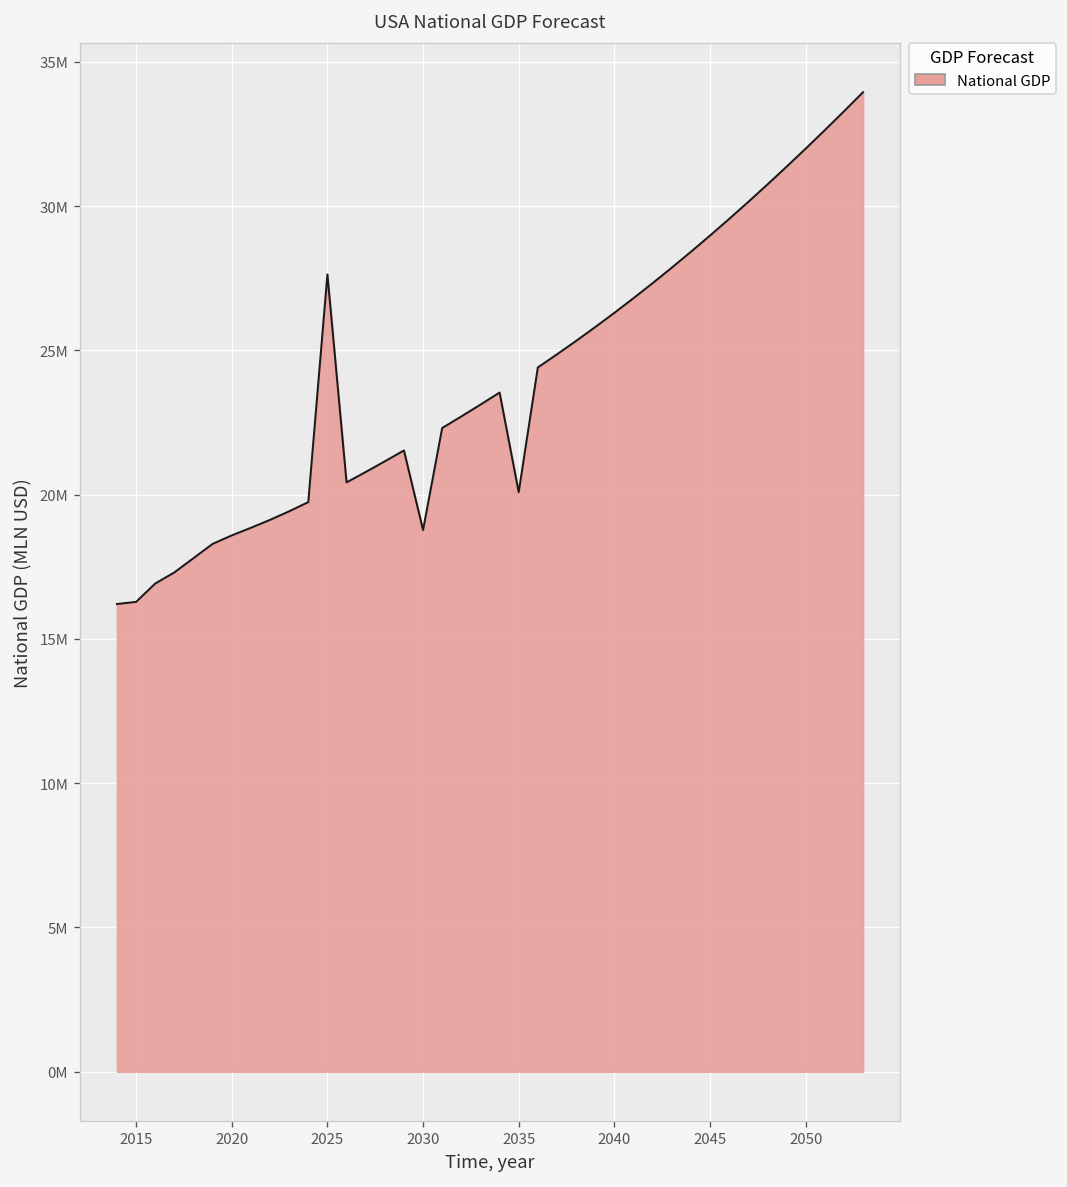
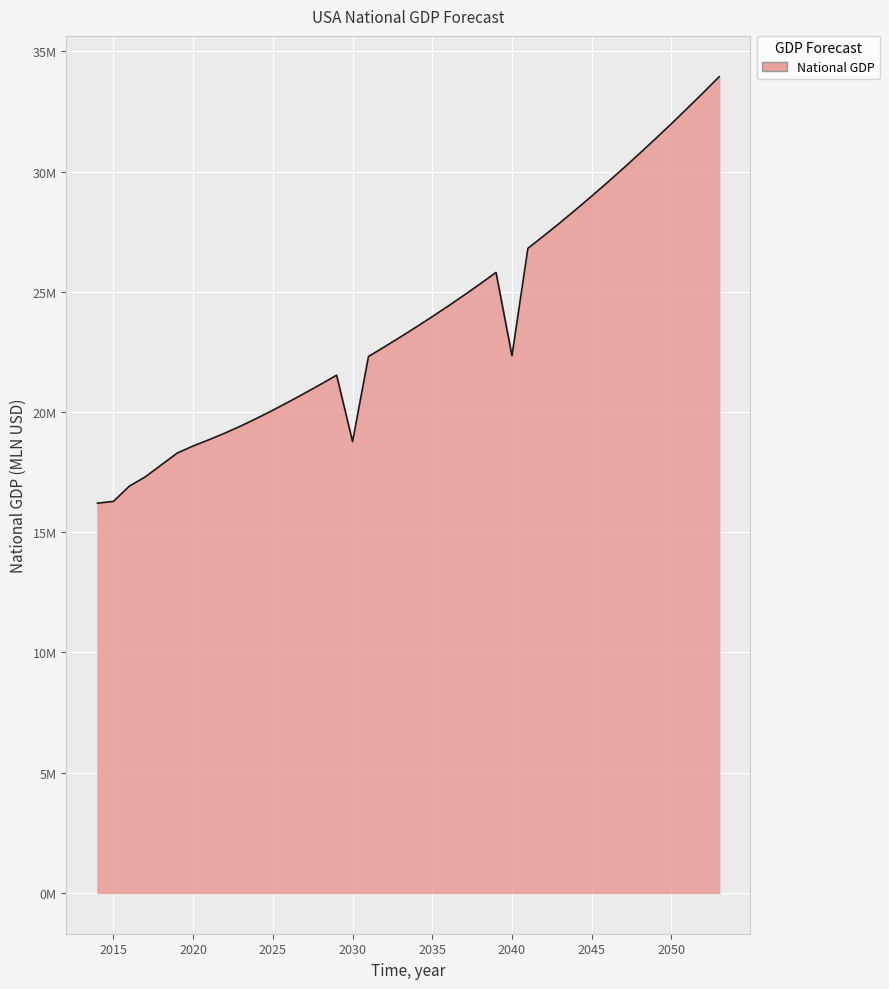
2025: 27600000 -> 20100000
2035: 20100000 -> 24000000
2040: 26300000 -> 22300000
